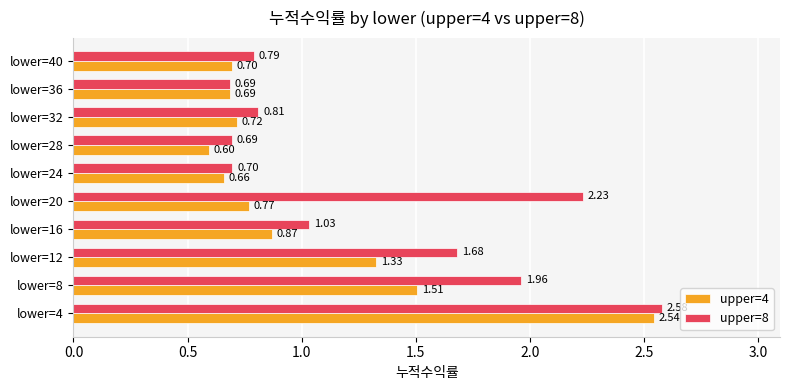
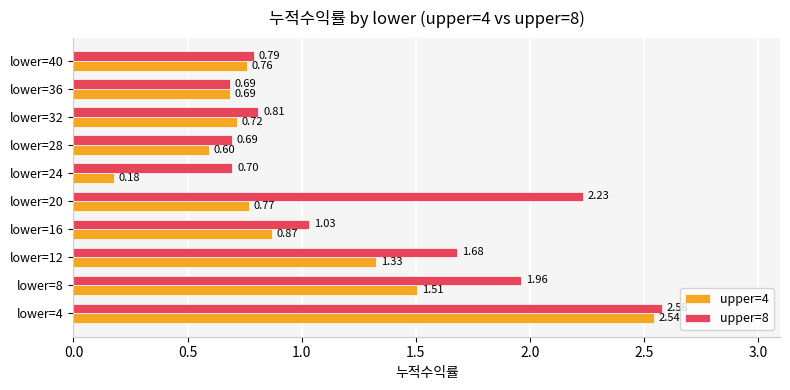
upper=4, lower=40: 0.70 -> 0.76
upper=4, lower=24: 0.66 -> 0.18
